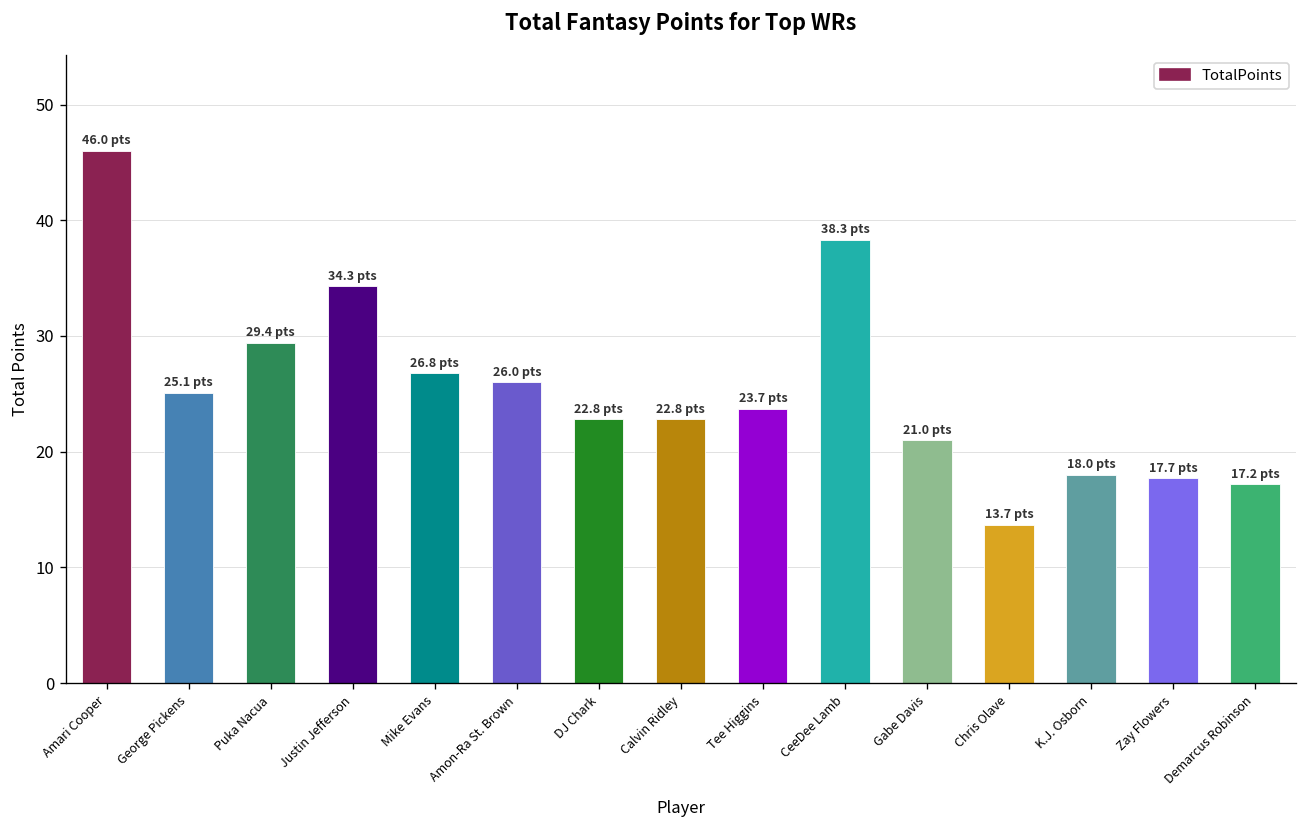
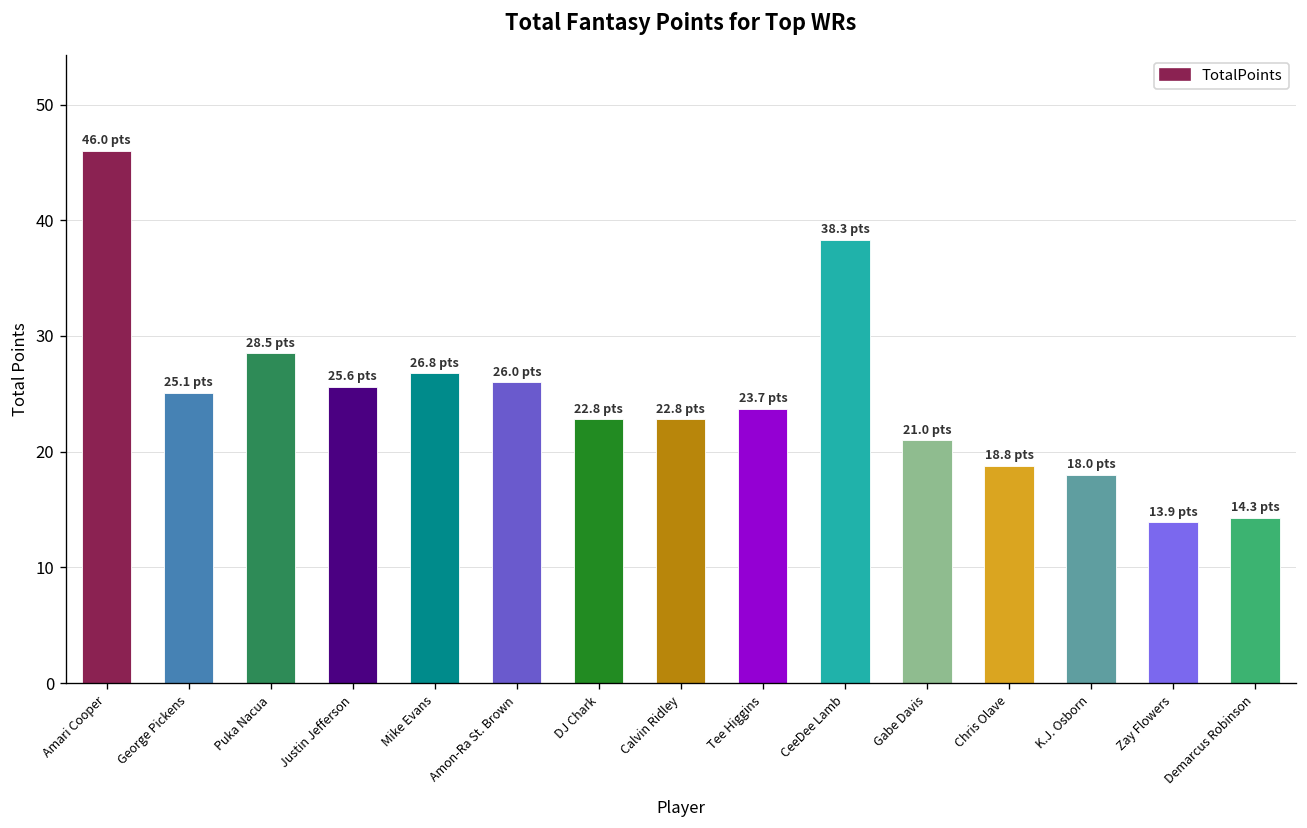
Puka Nacua: 29.4 -> 28.5
Justin Jefferson: 34.3 -> 25.6
Chris Olave: 13.7 -> 18.8
Zay Flowers: 17.7 -> 13.9
Demarcus Robinson: 17.2 -> 14.3
